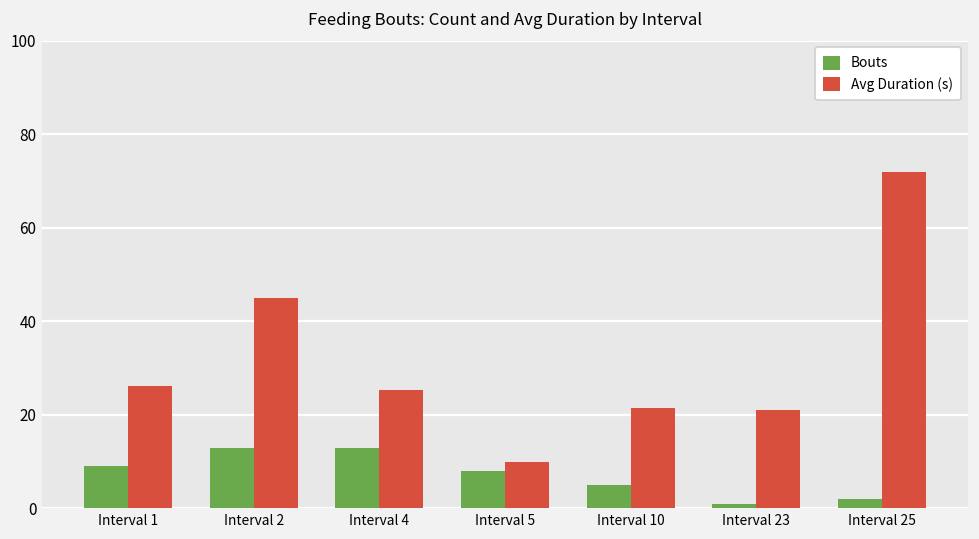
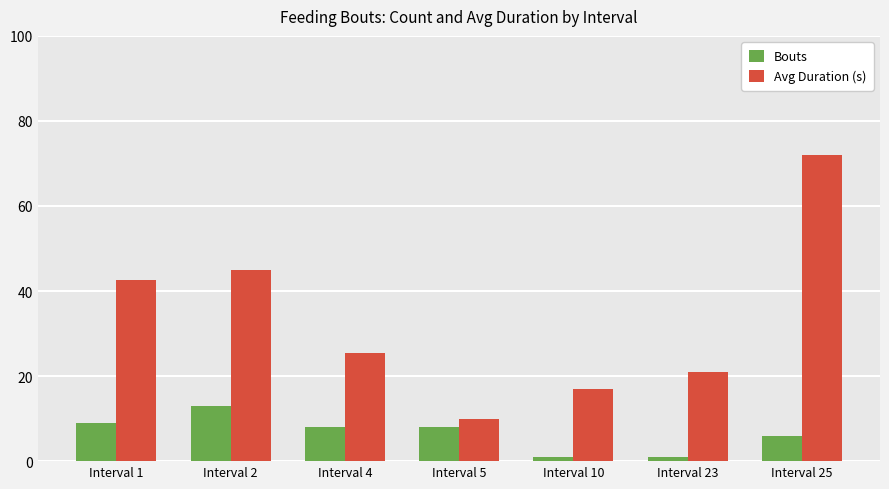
Avg Duration (s), Interval 1: 26 -> 43
Bouts, Interval 4: 13 -> 8
Bouts, Interval 10: 5 -> 1
Avg Duration (s), Interval 10: 22 -> 17
Bouts, Interval 25: 2 -> 6
